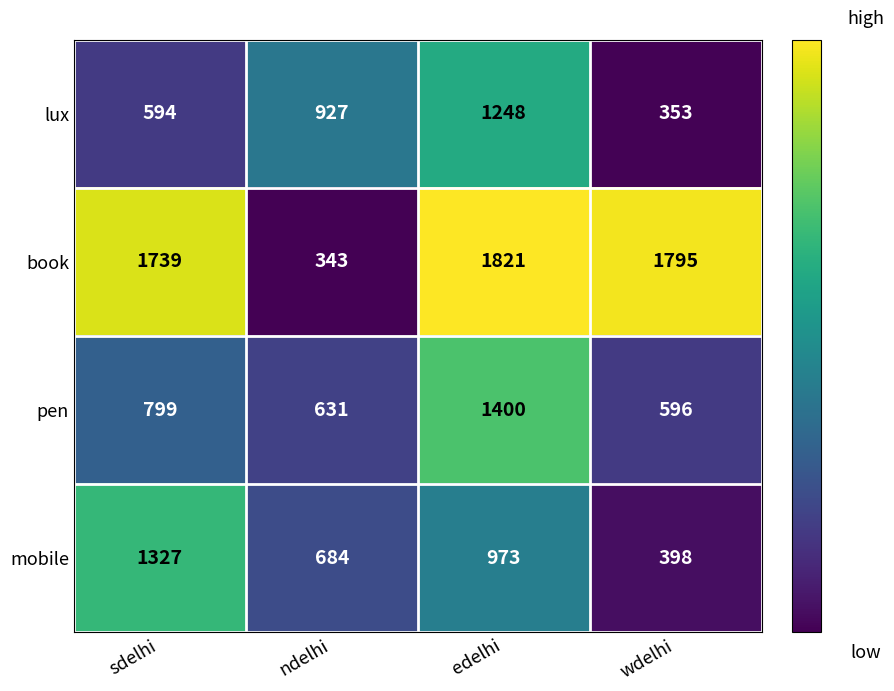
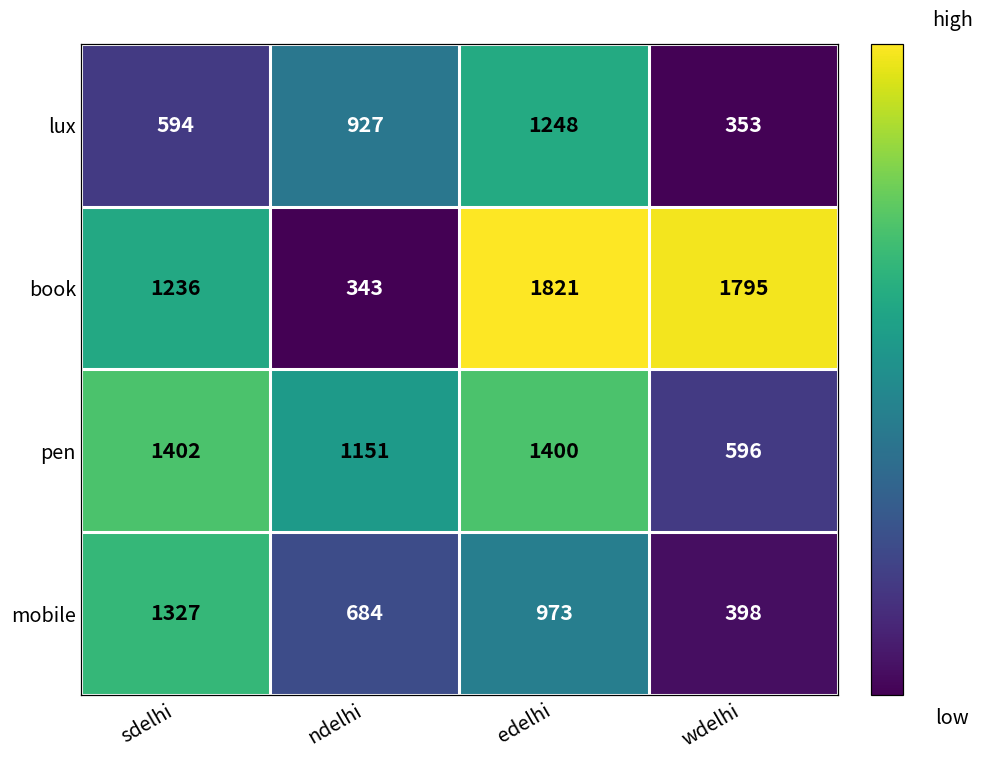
book, sdelhi: 1739 -> 1236
pen, sdelhi: 799 -> 1402
pen, ndelhi: 631 -> 1151
